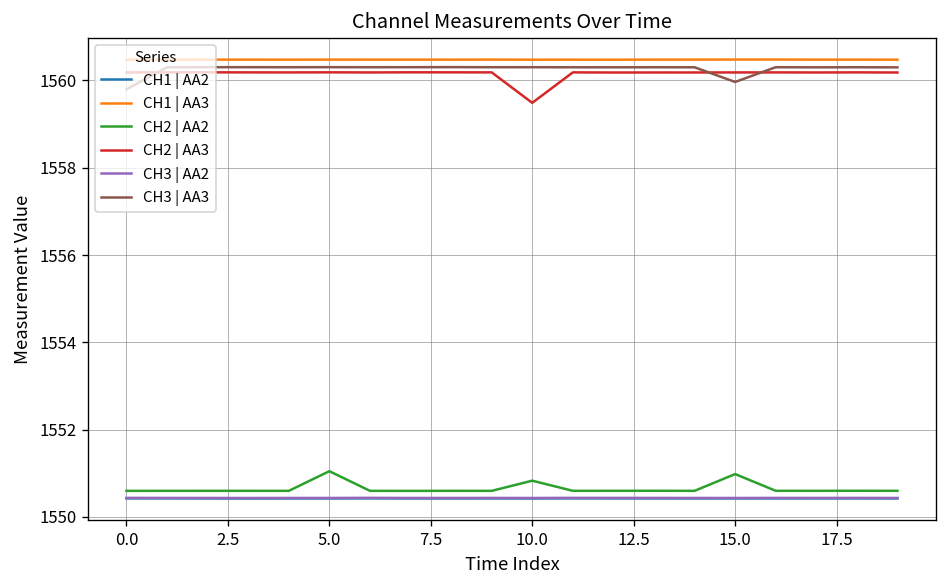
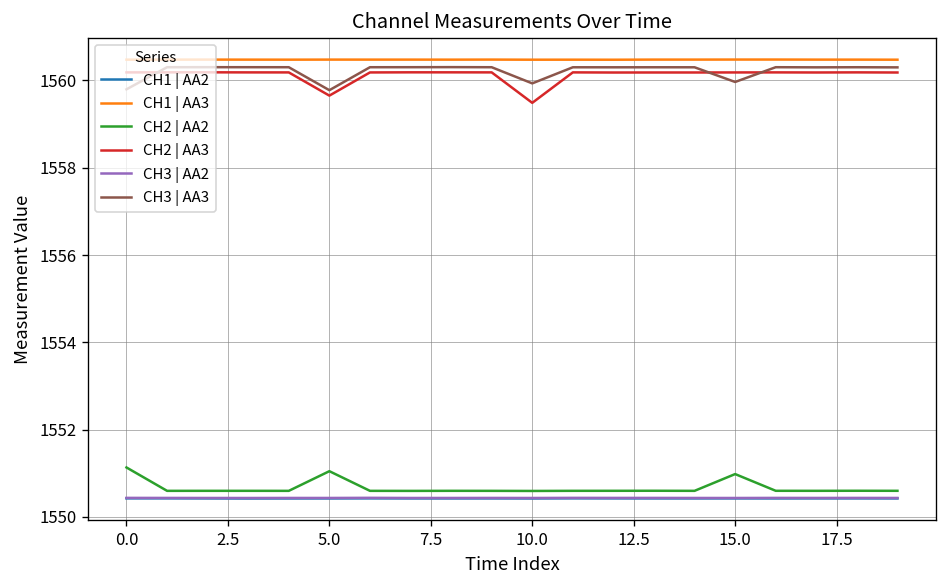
CH2 | AA2, 0.0: 1550.6 -> 1551.1
CH2 | AA3, 5.0: 1560.2 -> 1559.7
CH3 | AA3, 5.0: 1560.3 -> 1559.8
CH2 | AA2, 10.0: 1550.8 -> 1550.6
CH3 | AA3, 10.0: 1560.3 -> 1559.9
